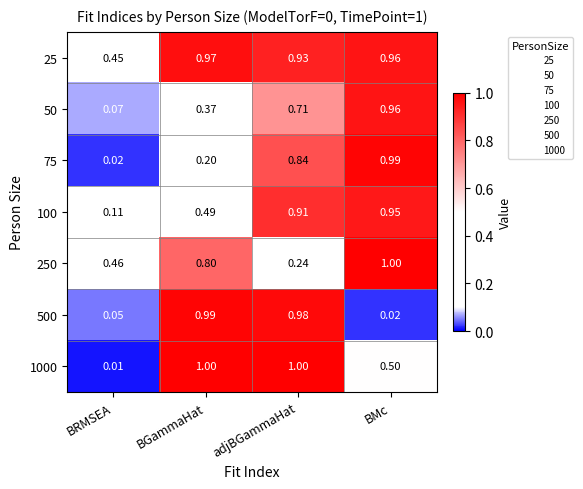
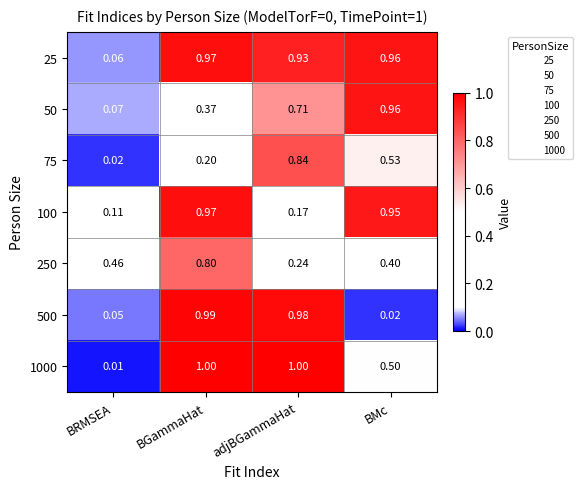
25, BRMSEA: 0.45 -> 0.06
75, BMc: 0.99 -> 0.53
100, BGammaHat: 0.49 -> 0.97
100, adjBGammaHat: 0.91 -> 0.17
250, BMc: 1.00 -> 0.40
